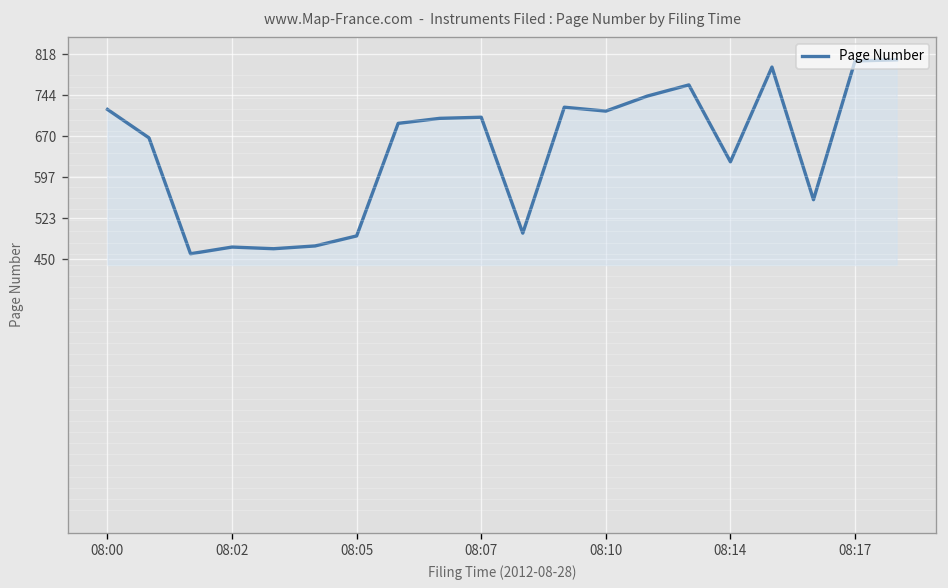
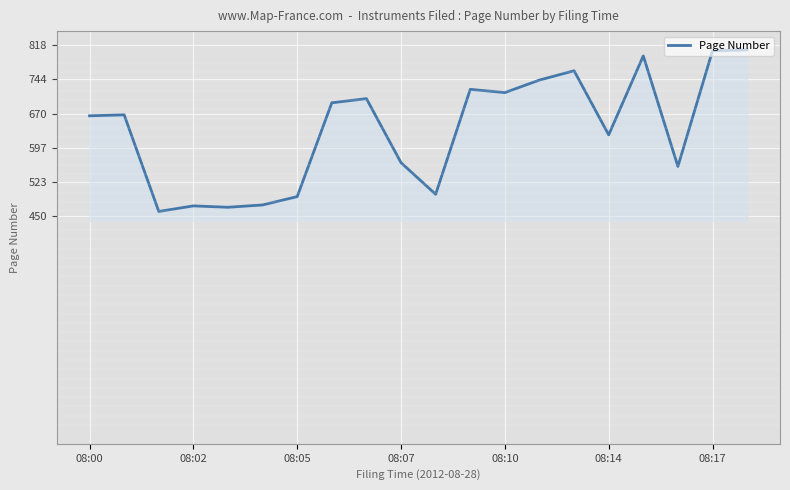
08:00: 720 -> 670
08:07: 710 -> 570
